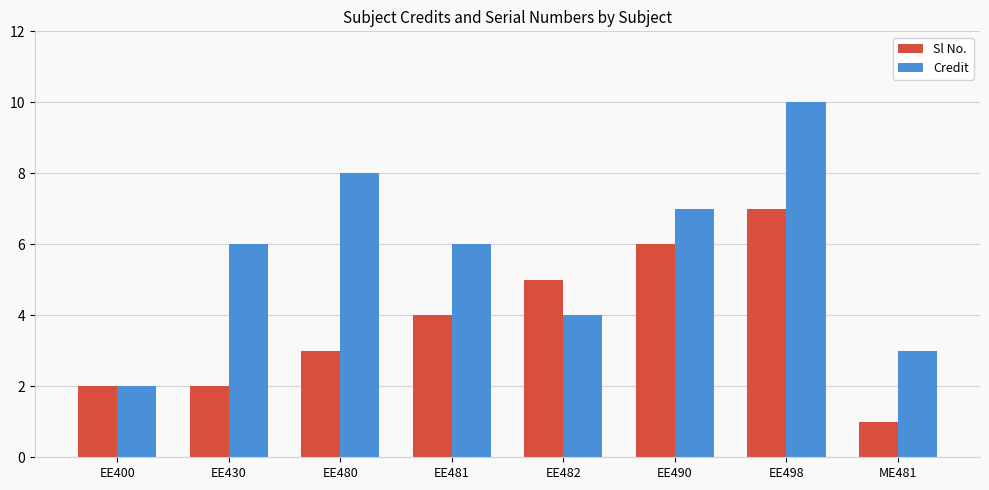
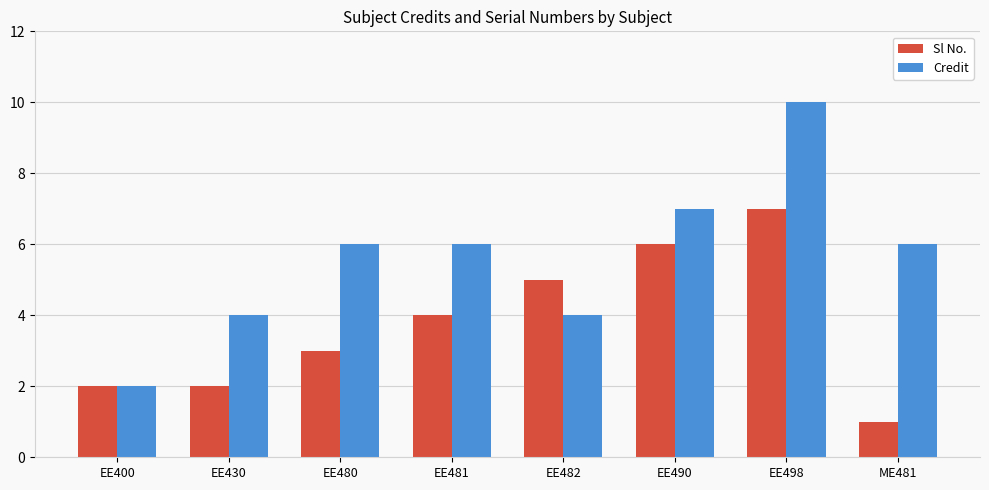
Credit, EE430: 6 -> 4
Credit, EE480: 8 -> 6
Credit, ME481: 3 -> 6
